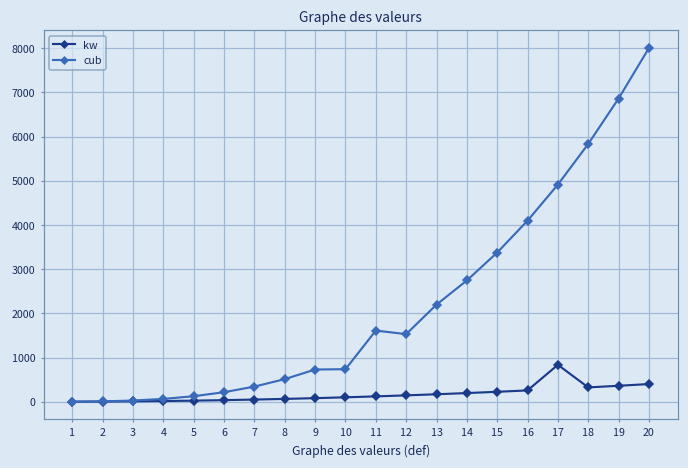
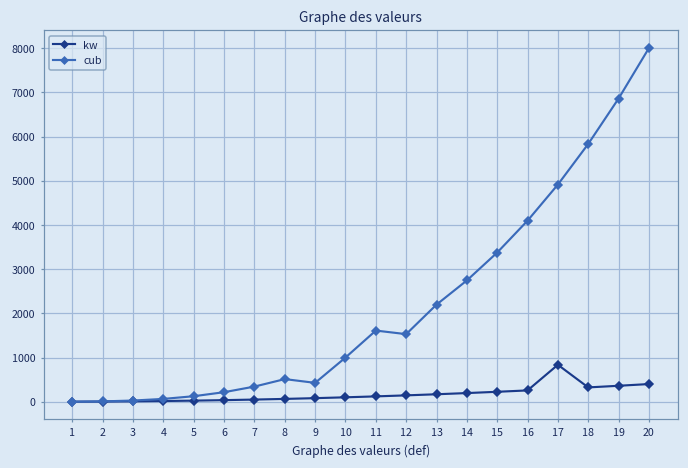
cub, 9: 700 -> 400
cub, 10: 700 -> 1000
